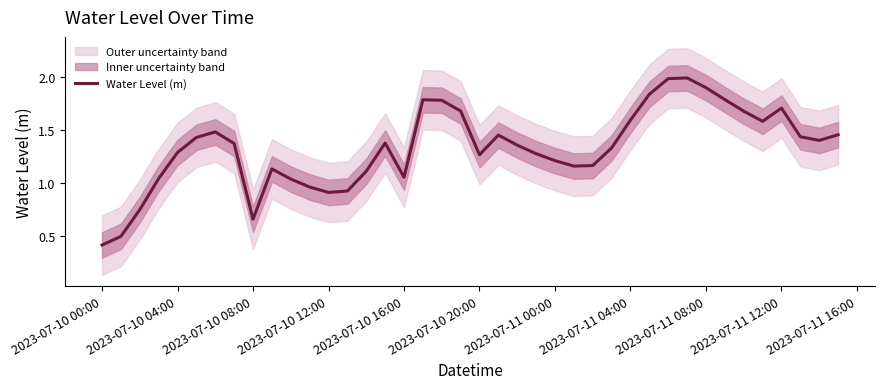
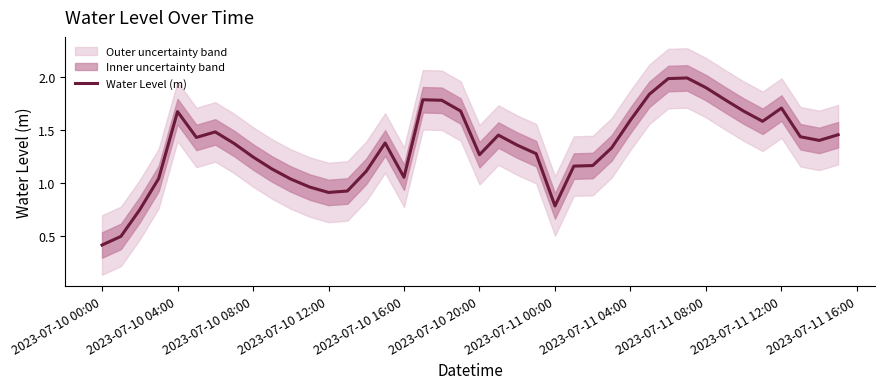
Water Level (m), 2023-07-10 04:00: 1.29 -> 1.67
Water Level (m), 2023-07-10 08:00: 0.66 -> 1.25
Water Level (m), 2023-07-11 00:00: 1.21 -> 0.79
